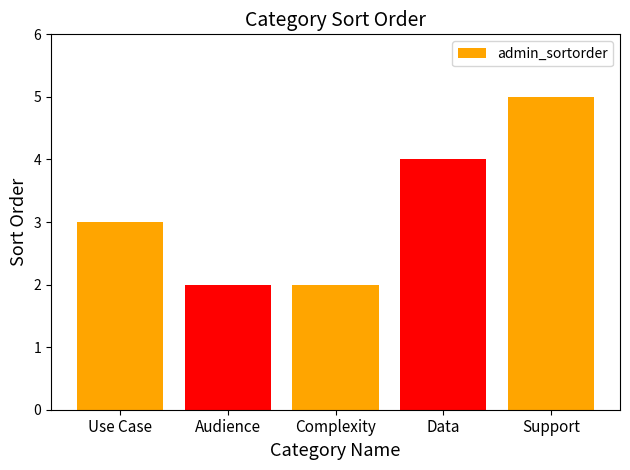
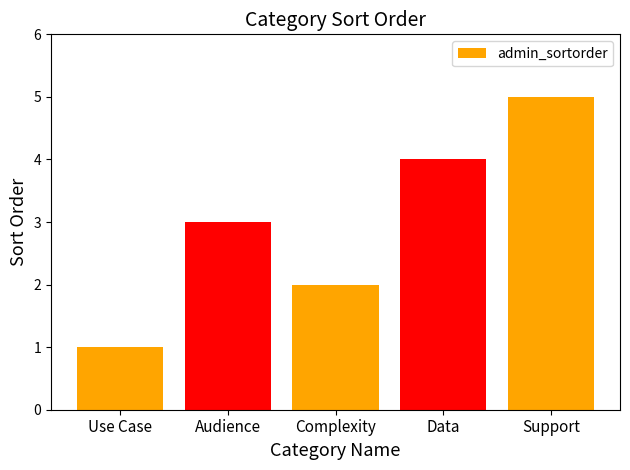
Use Case: 3 -> 1
Audience: 2 -> 3
